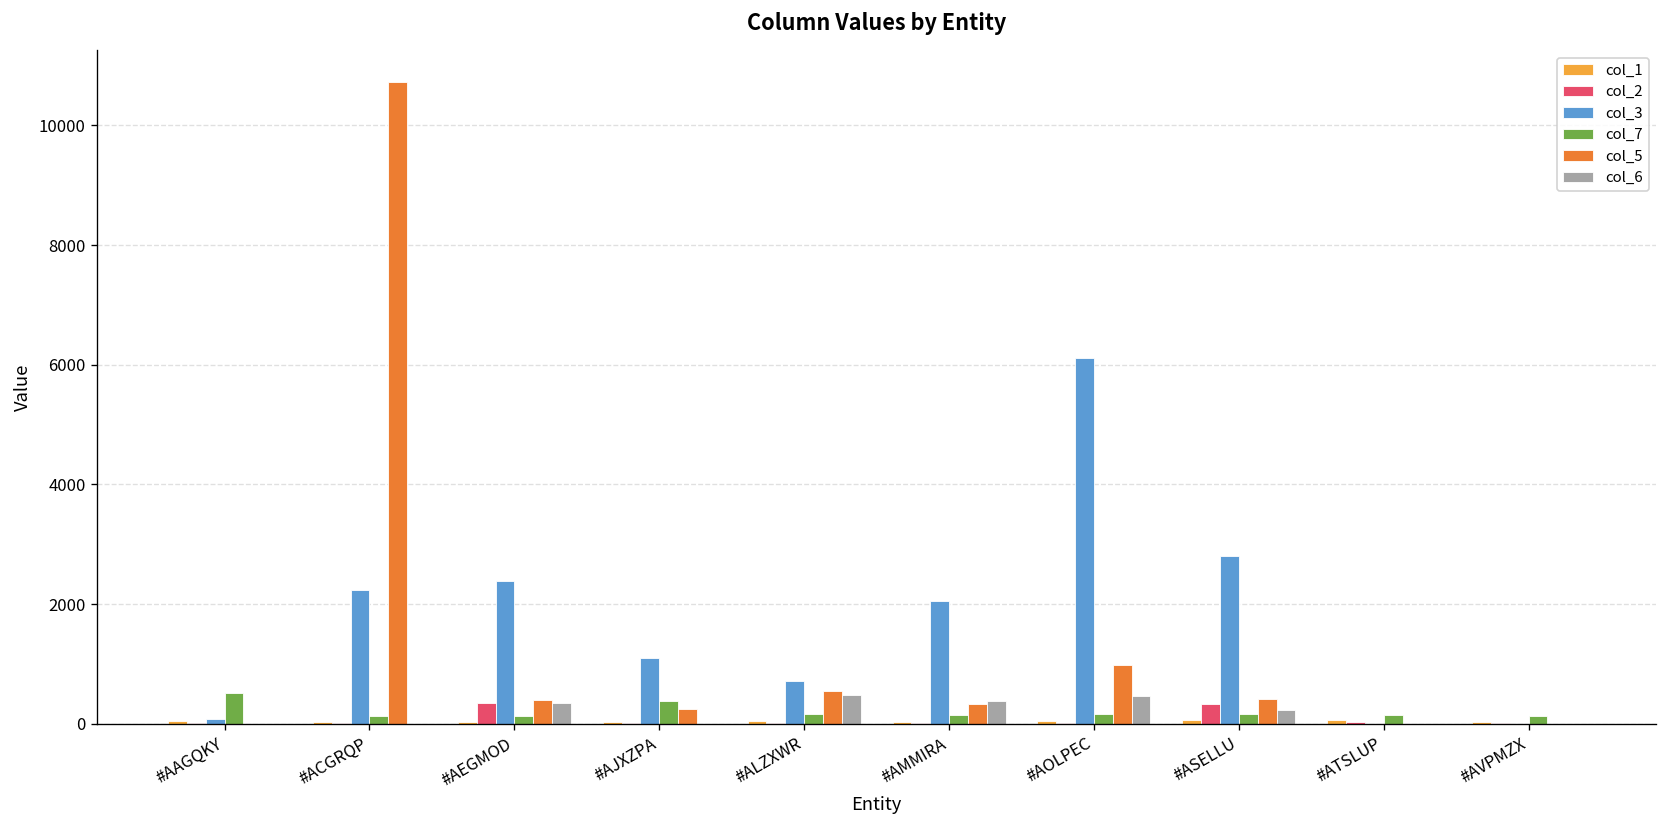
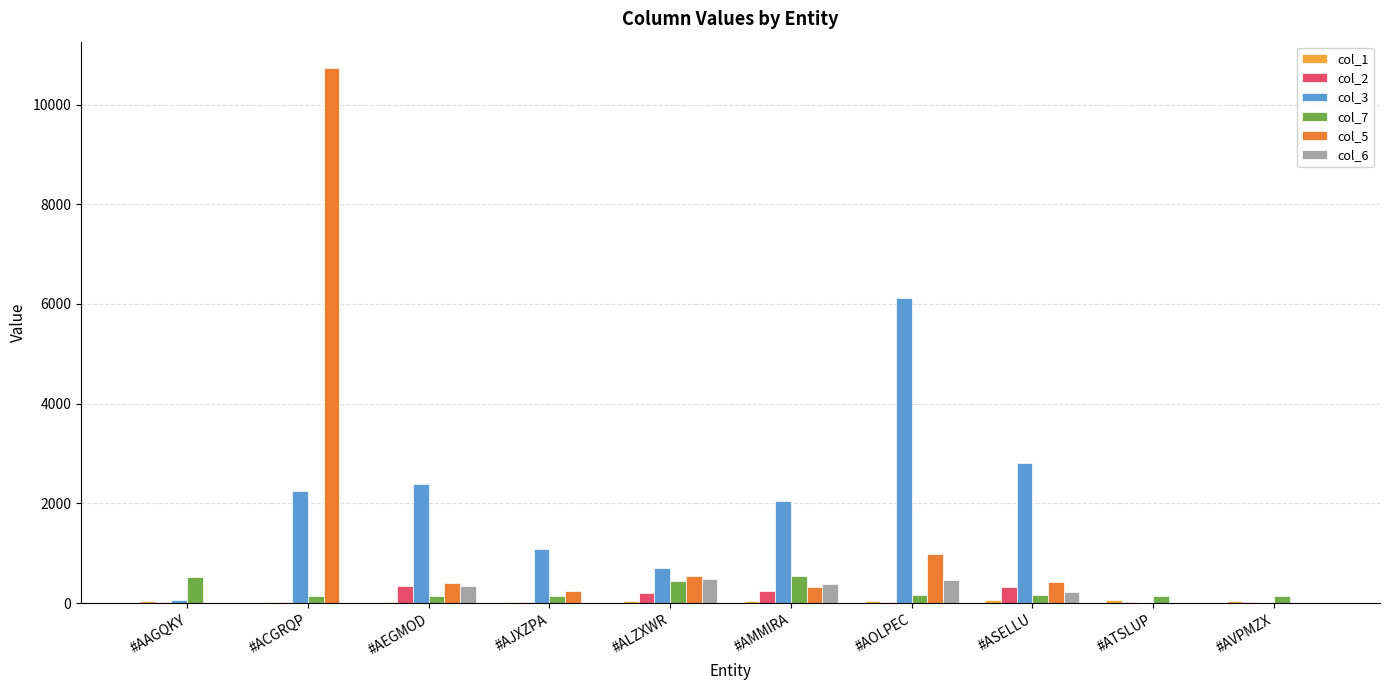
col_7, #AJXZPA: 400 -> 100
col_2, #ALZXWR: 0 -> 200
col_7, #ALZXWR: 200 -> 400
col_2, #AMMIRA: 0 -> 200
col_7, #AMMIRA: 100 -> 500
